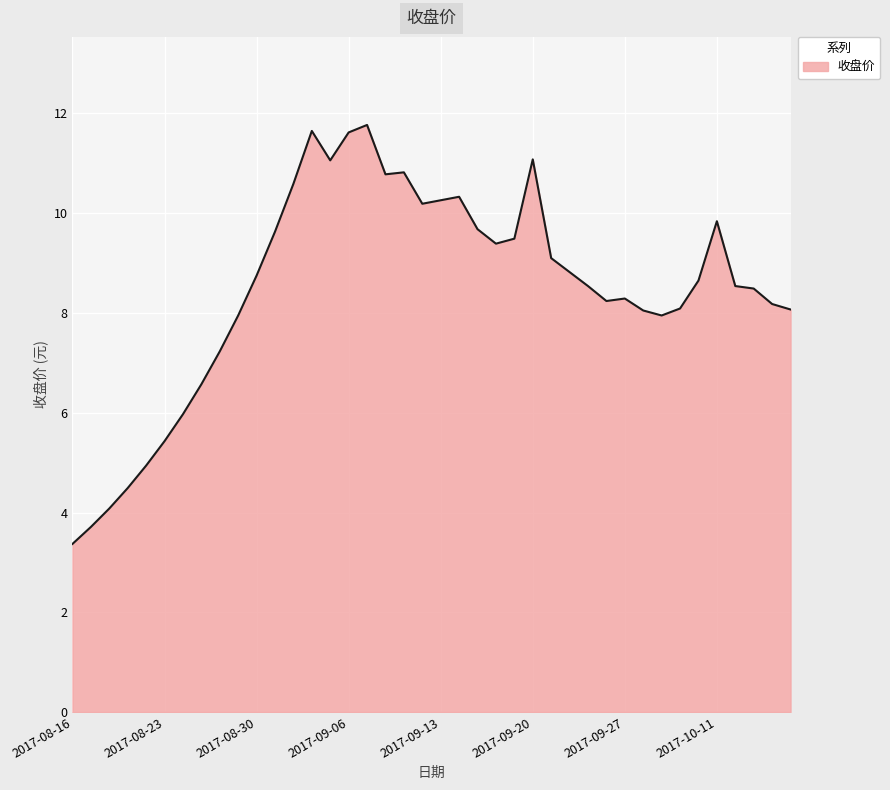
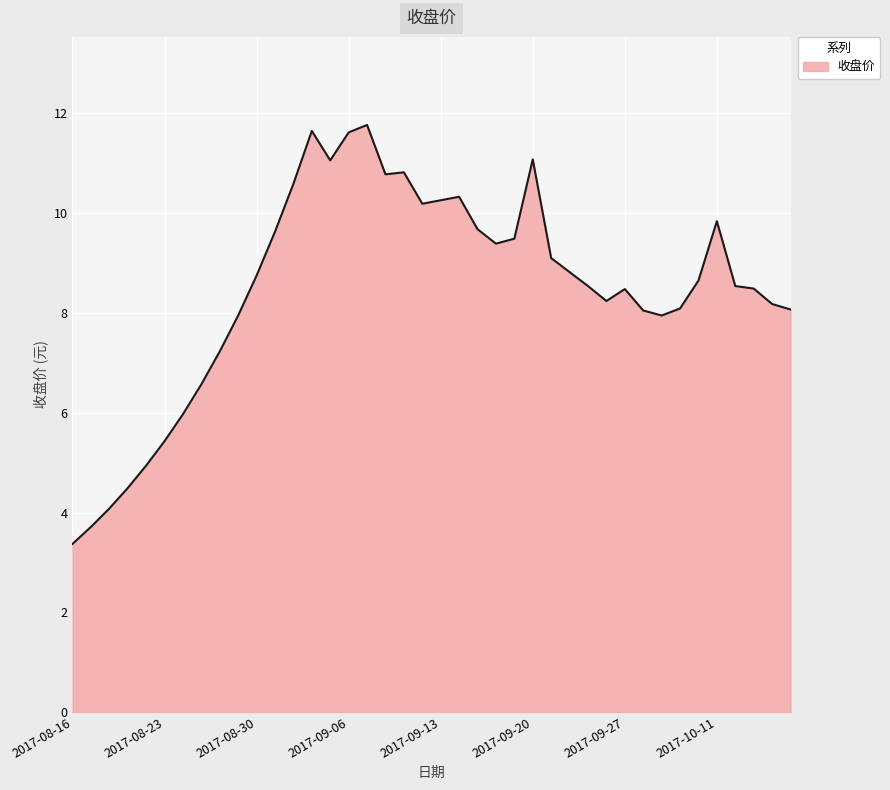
2017-09-27: 8.3 -> 8.5
